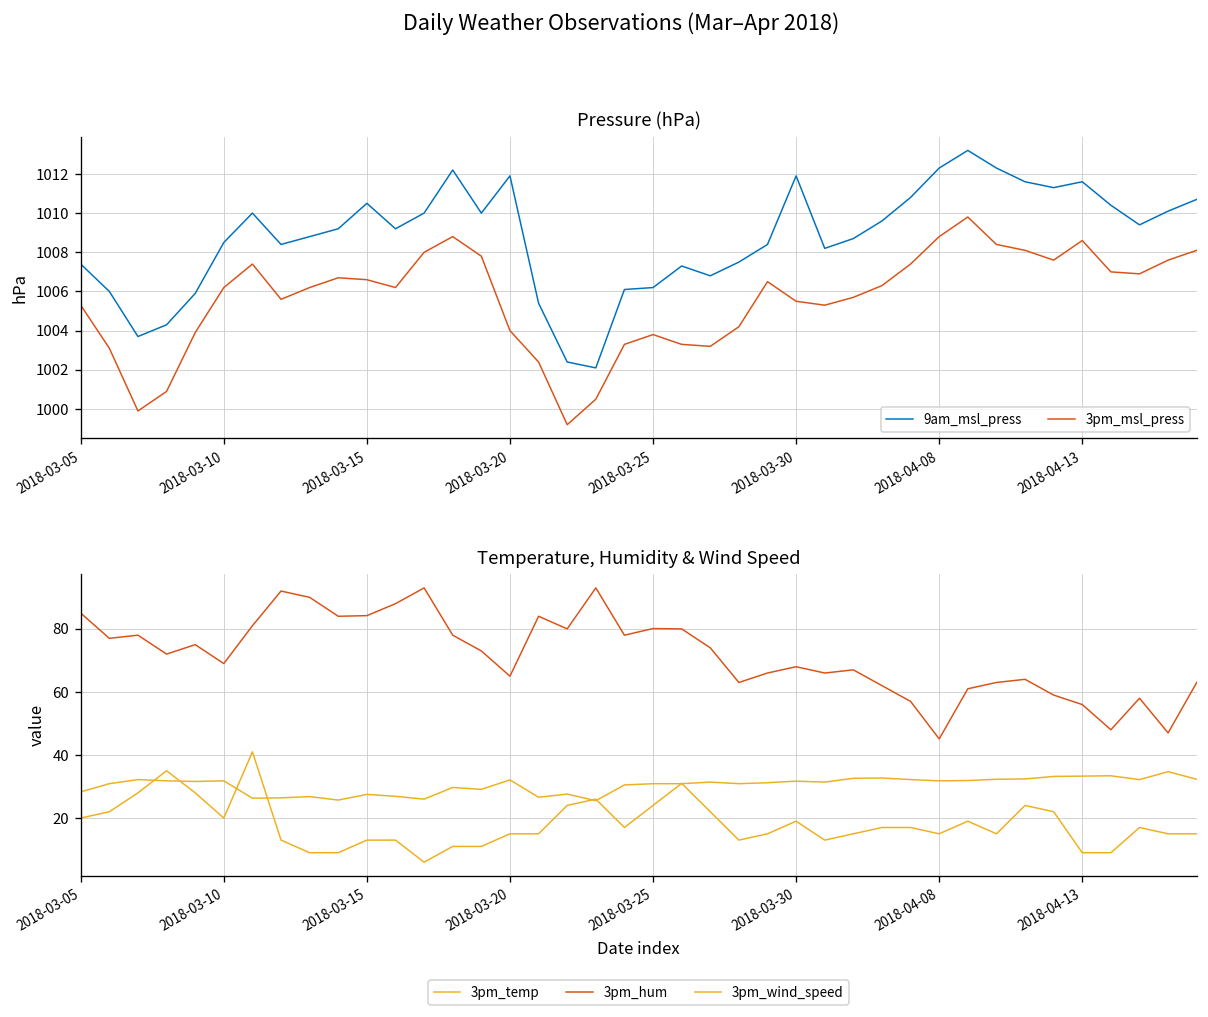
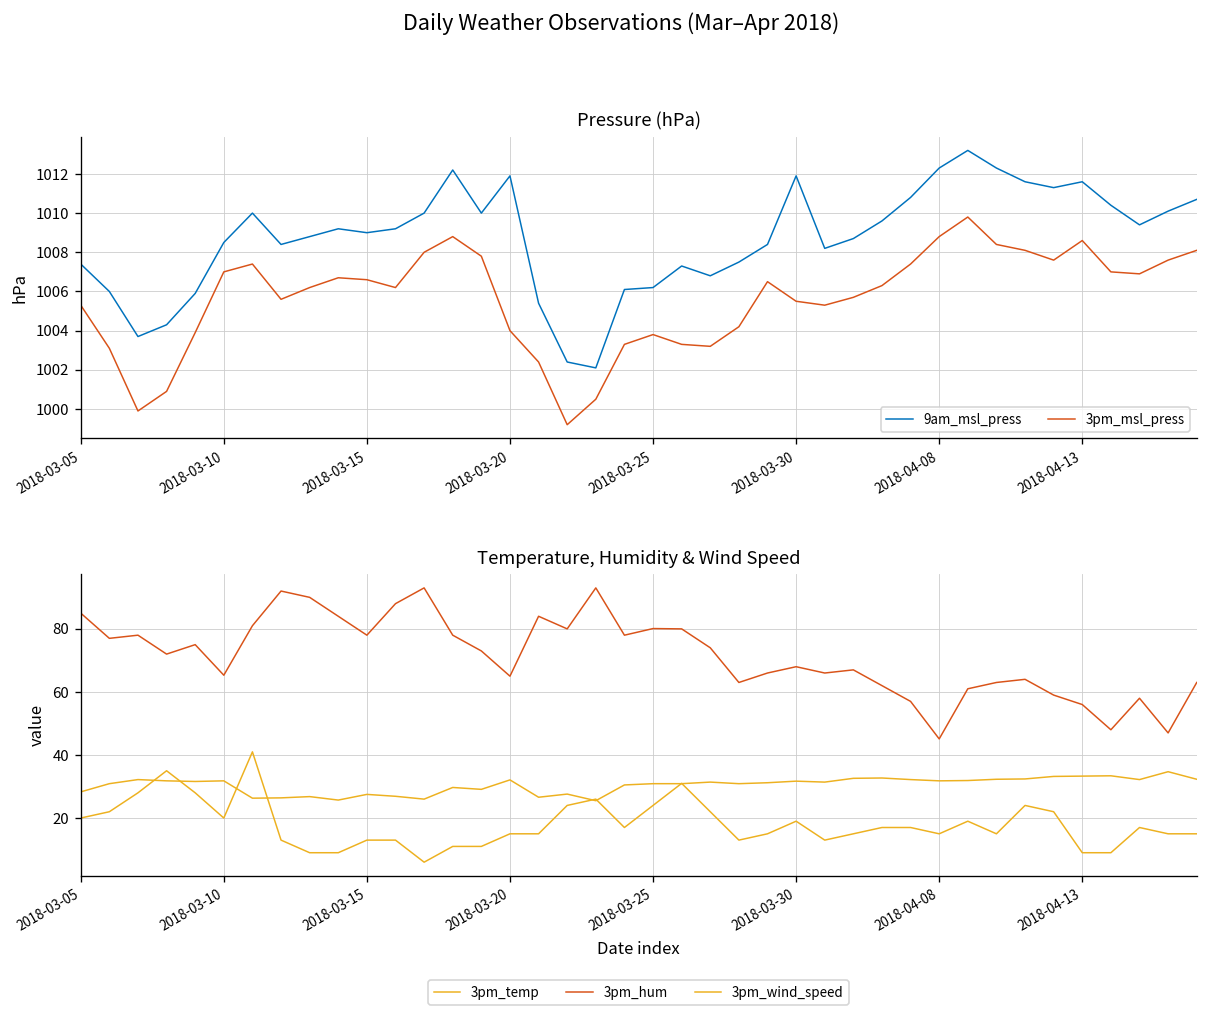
Pressure (hPa), 3pm_msl_press, 2018-03-10: 1006.2 -> 1007.0
Pressure (hPa), 9am_msl_press, 2018-03-15: 1010.5 -> 1009.0
Temperature, Humidity & Wind Speed, 3pm_hum, 2018-03-10: 69 -> 65
Temperature, Humidity & Wind Speed, 3pm_hum, 2018-03-15: 84 -> 78
